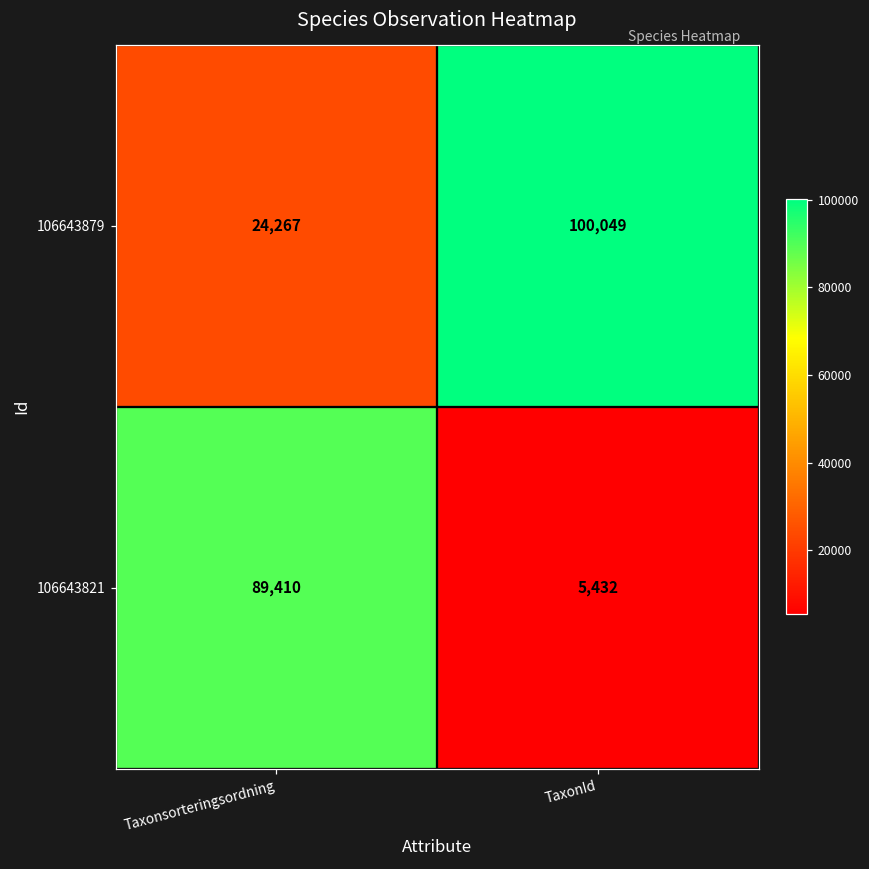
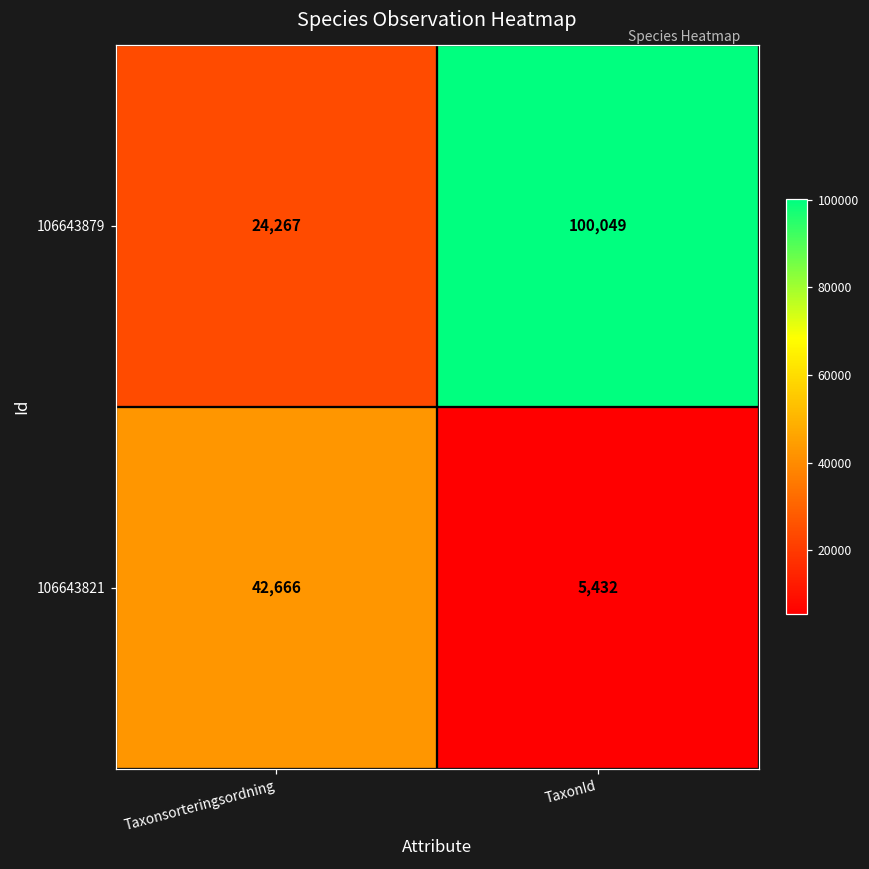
106643821, Taxonsorteringsordning: 89,410 -> 42,666
